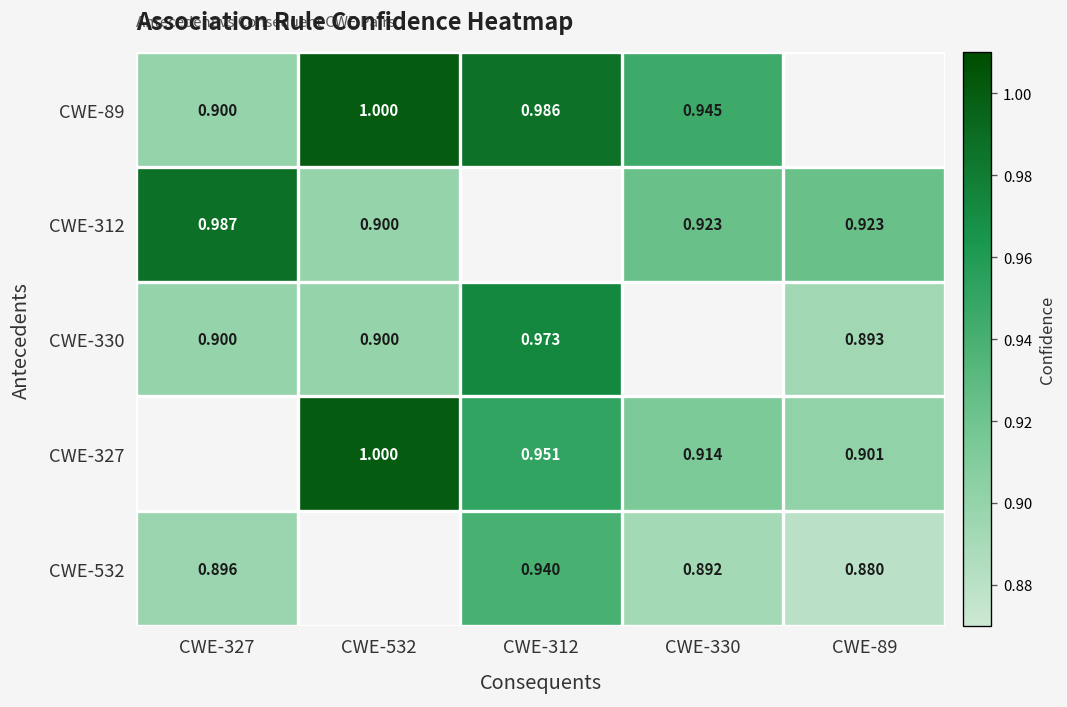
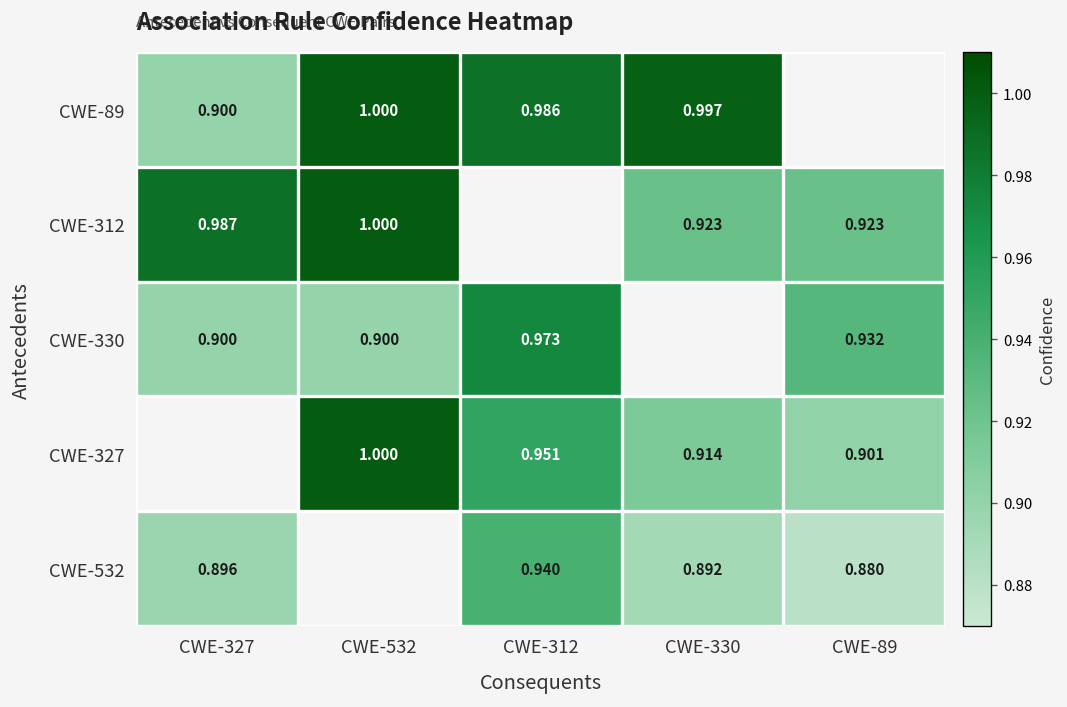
CWE-89, CWE-330: 0.945 -> 0.997
CWE-312, CWE-532: 0.900 -> 1.000
CWE-330, CWE-89: 0.893 -> 0.932
